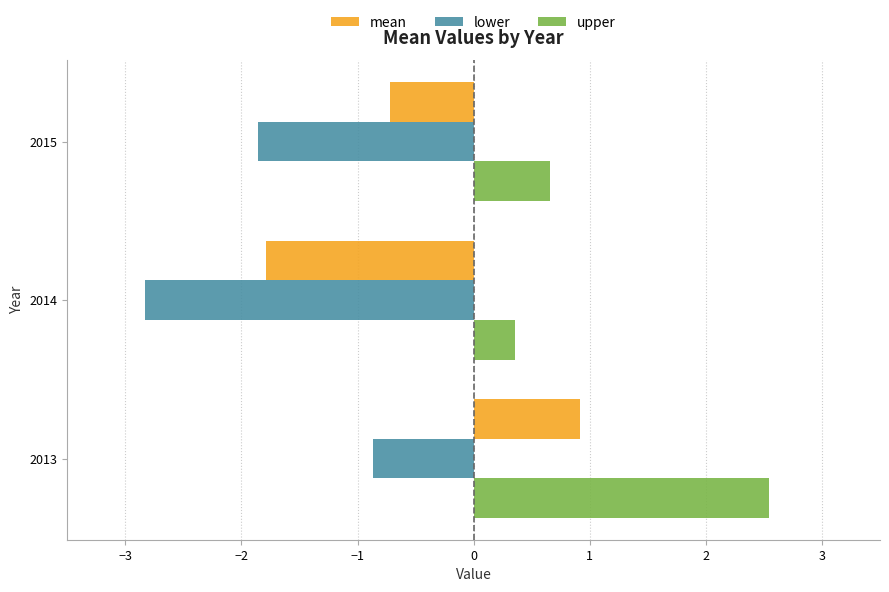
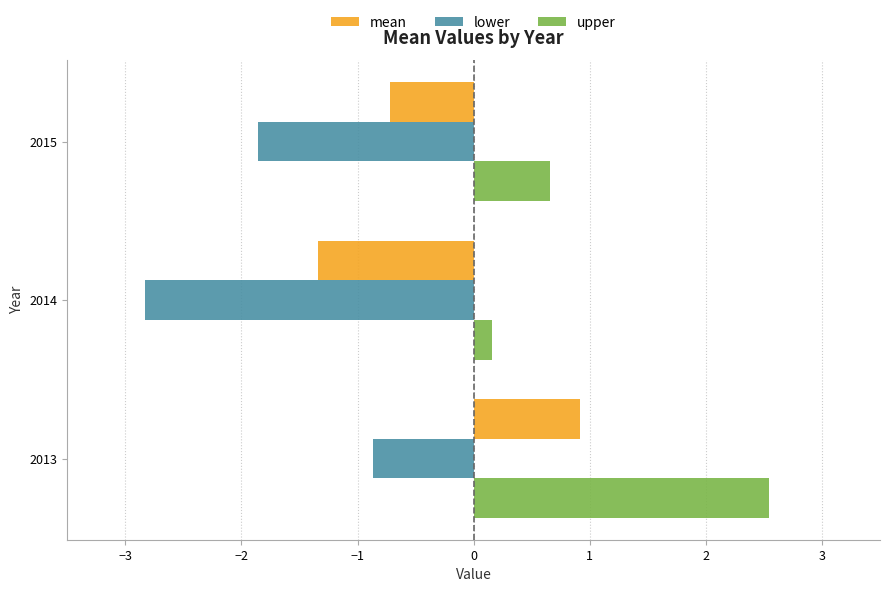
mean, 2014: -1.79 -> -1.34
upper, 2014: 0.36 -> 0.15
